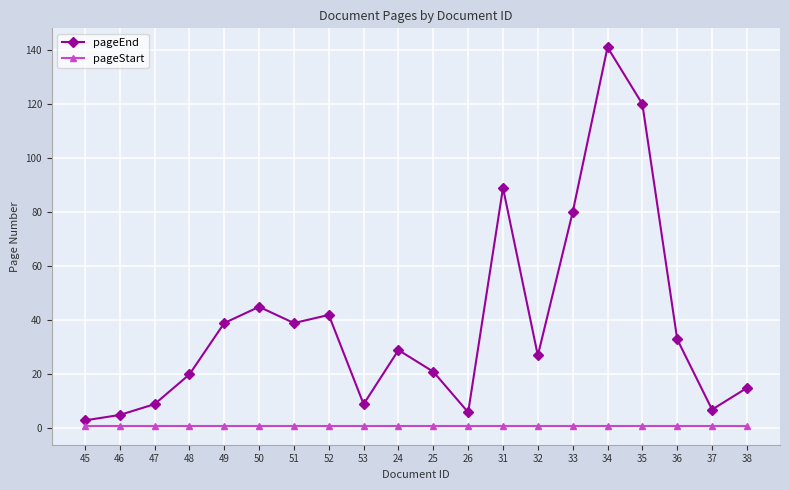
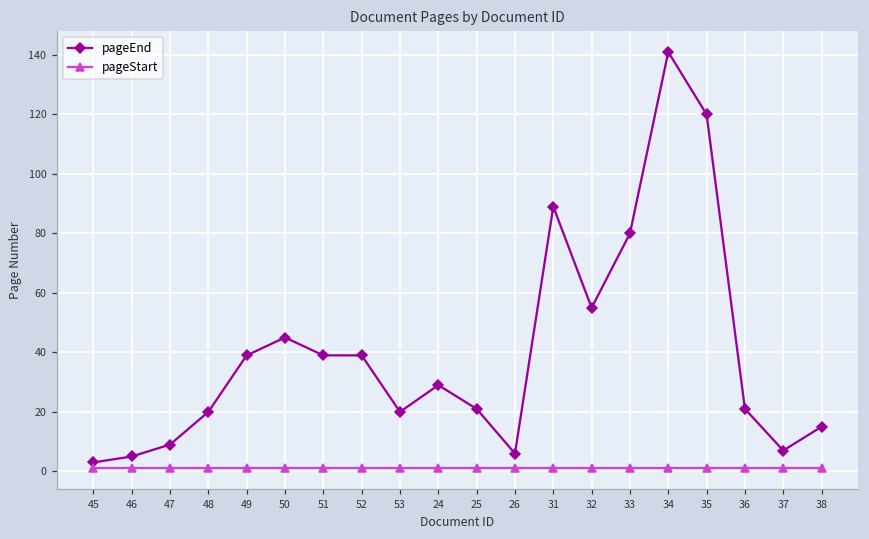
pageEnd, 52: 42 -> 39
pageEnd, 53: 9 -> 20
pageEnd, 32: 27 -> 55
pageEnd, 36: 33 -> 21
